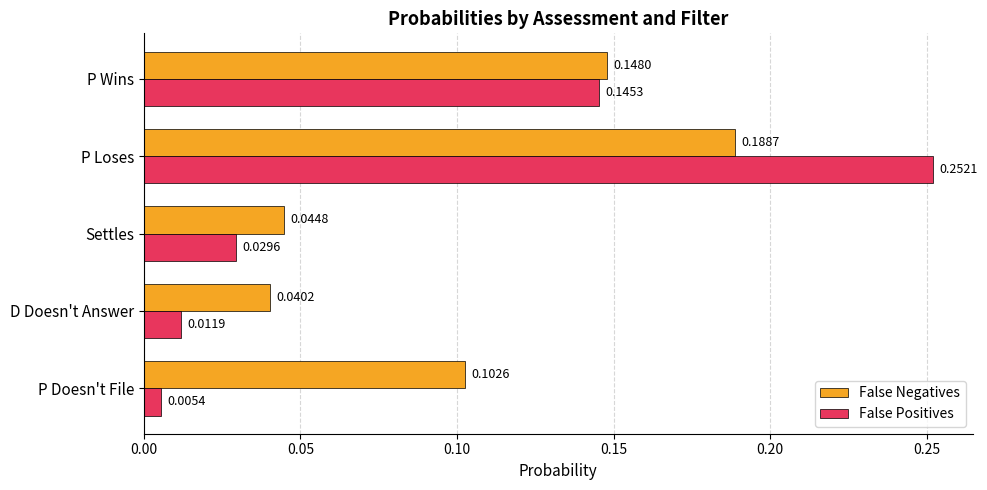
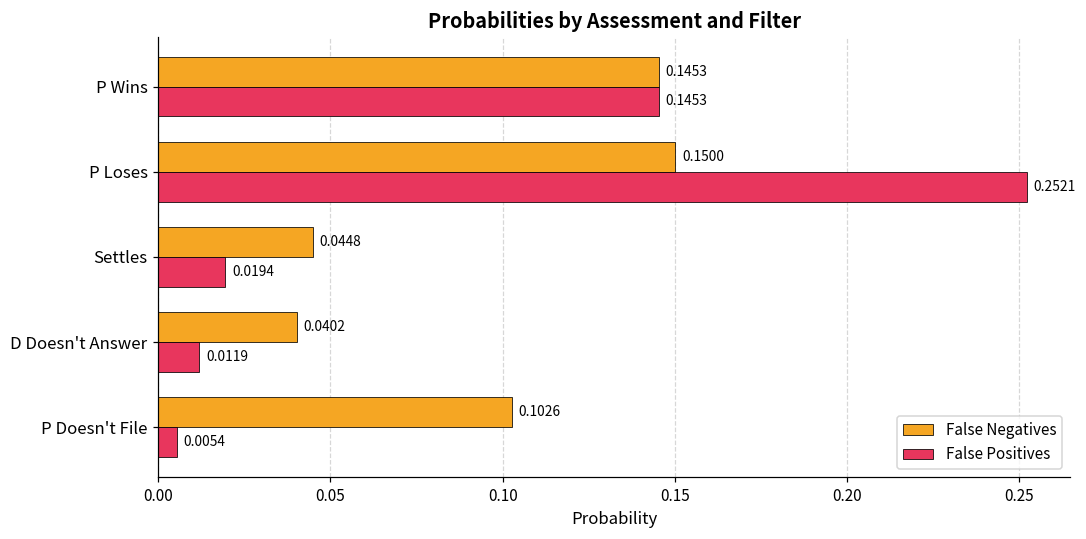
False Negatives, P Wins: 0.1480 -> 0.1453
False Negatives, P Loses: 0.1887 -> 0.1500
False Positives, Settles: 0.0296 -> 0.0194
